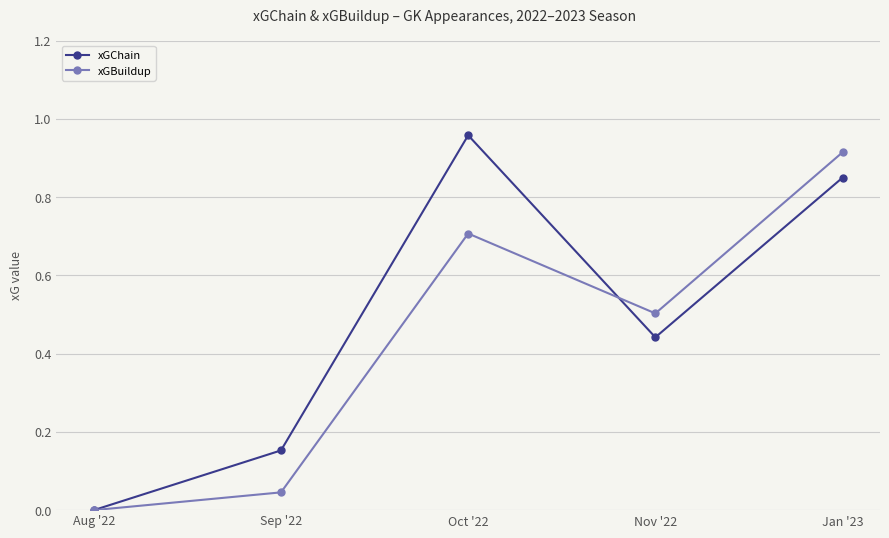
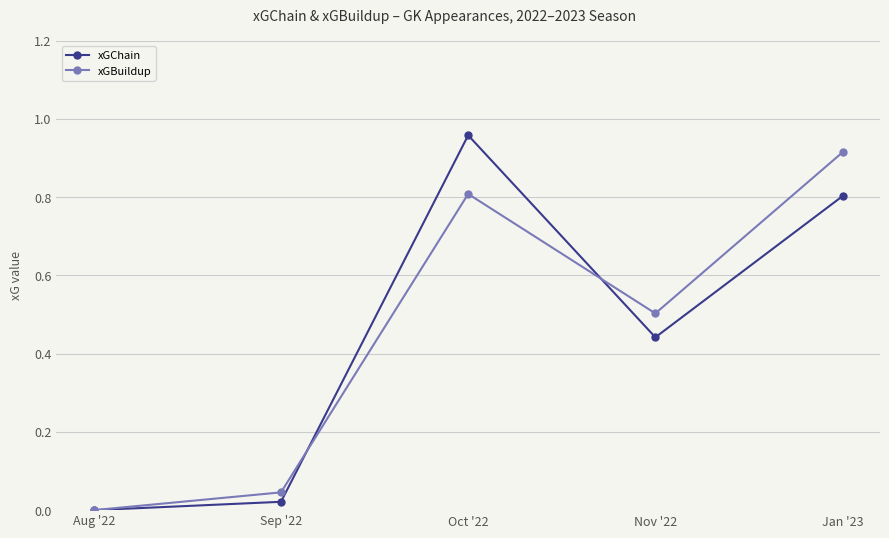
xGChain, Sep '22: 0.15 -> 0.02
xGBuildup, Oct '22: 0.71 -> 0.81
xGChain, Jan '23: 0.85 -> 0.80
